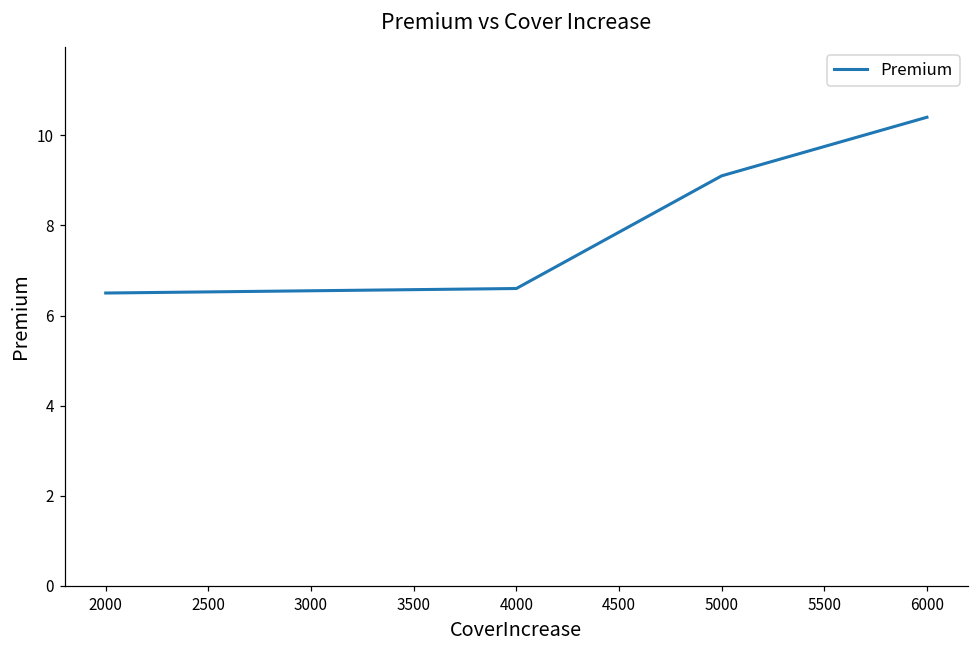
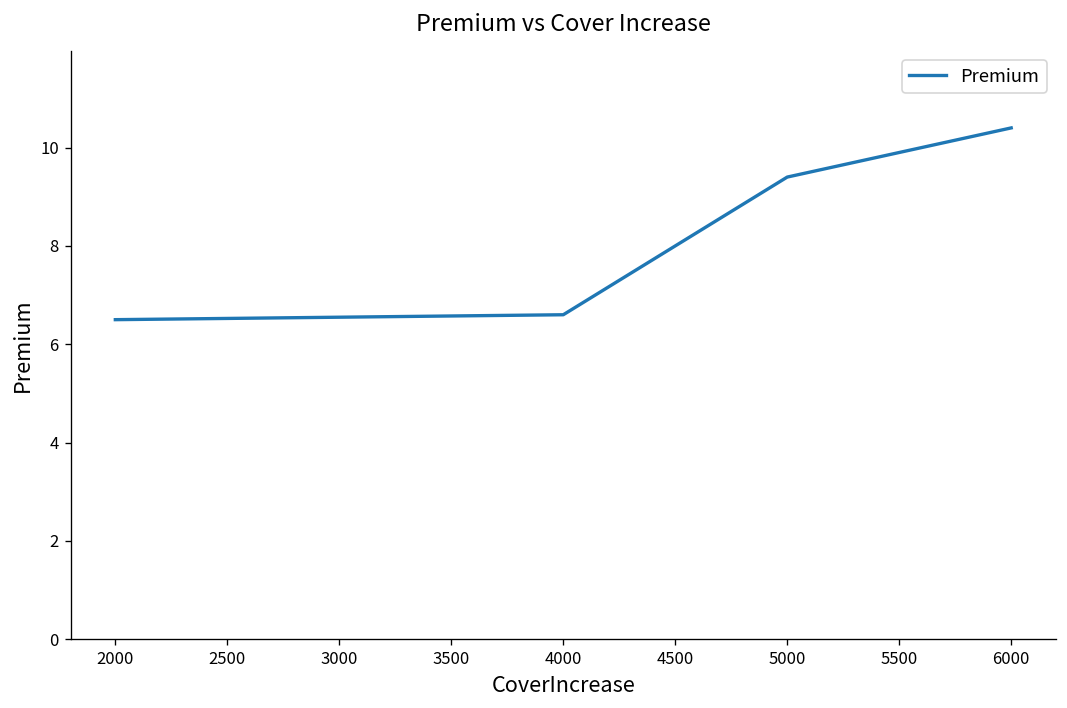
5000: 9.1 -> 9.4
